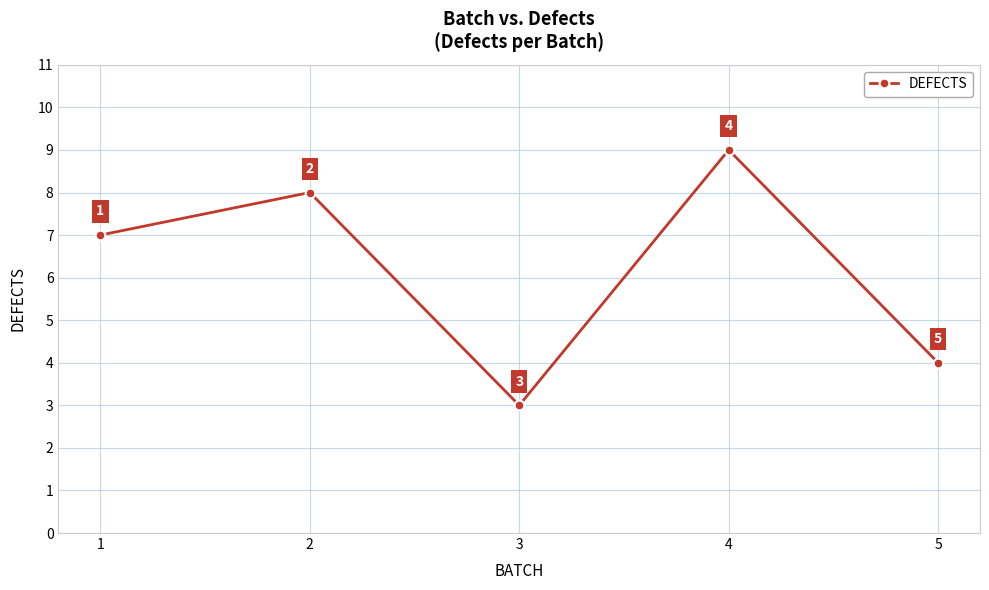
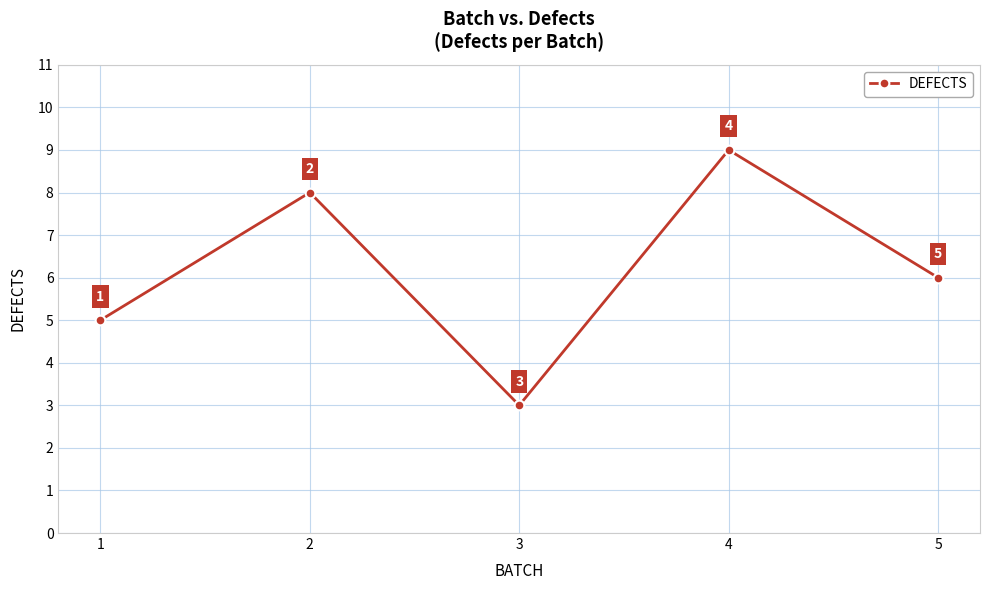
1: 7 -> 5
5: 4 -> 6
